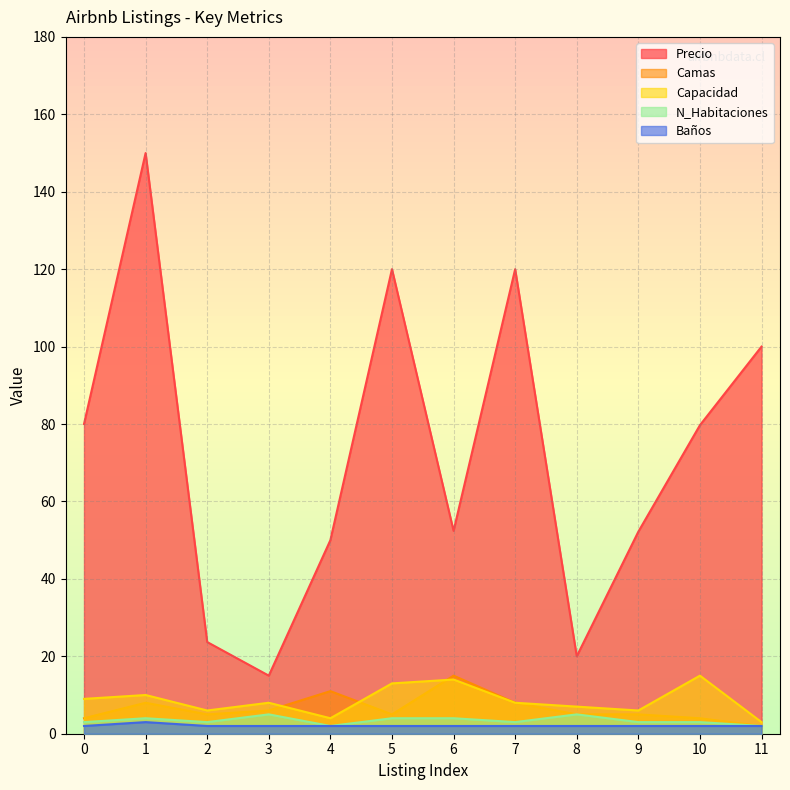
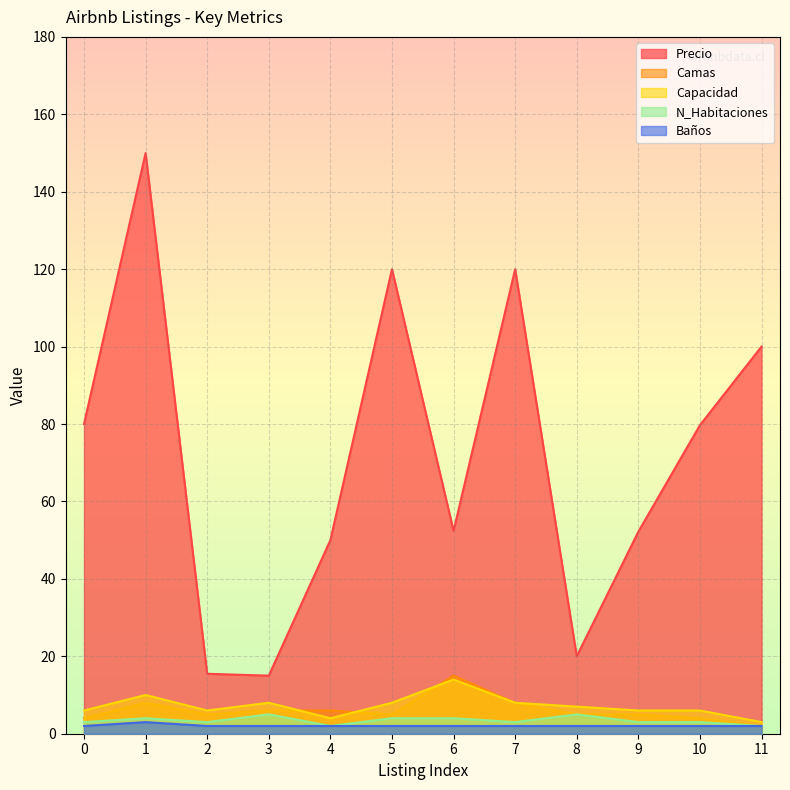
Capacidad, 0: 9 -> 6
Precio, 2: 24 -> 15
Camas, 4: 11 -> 6
Capacidad, 5: 13 -> 8
Capacidad, 10: 15 -> 6
